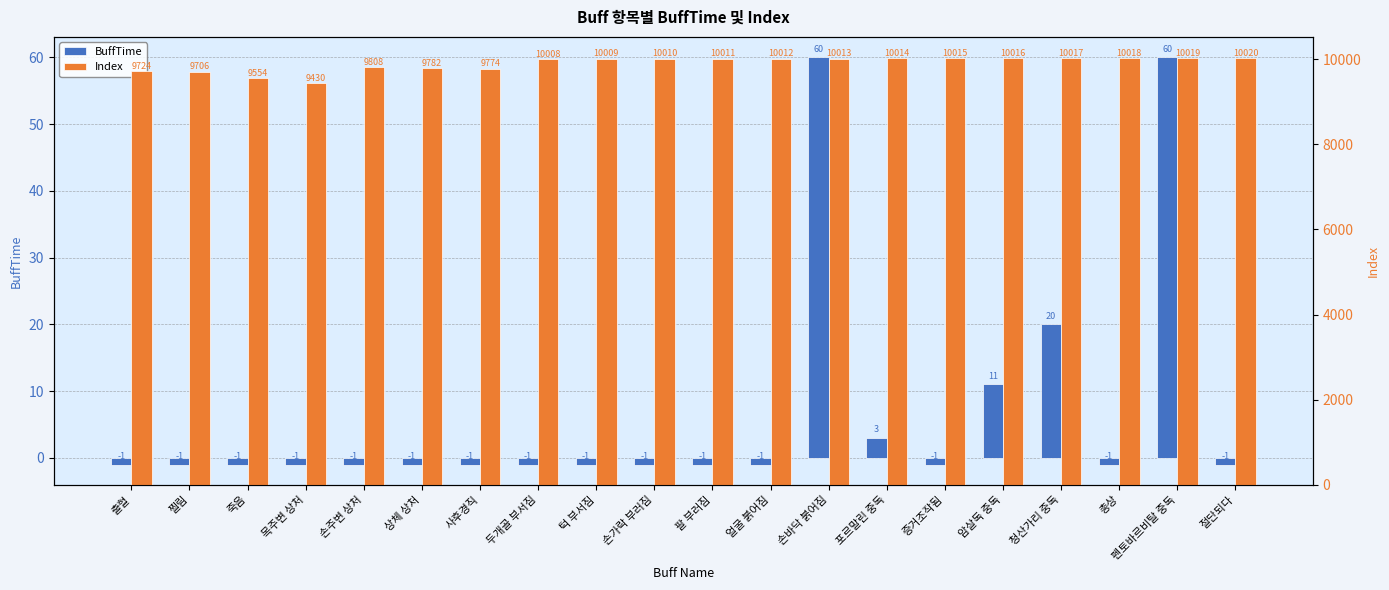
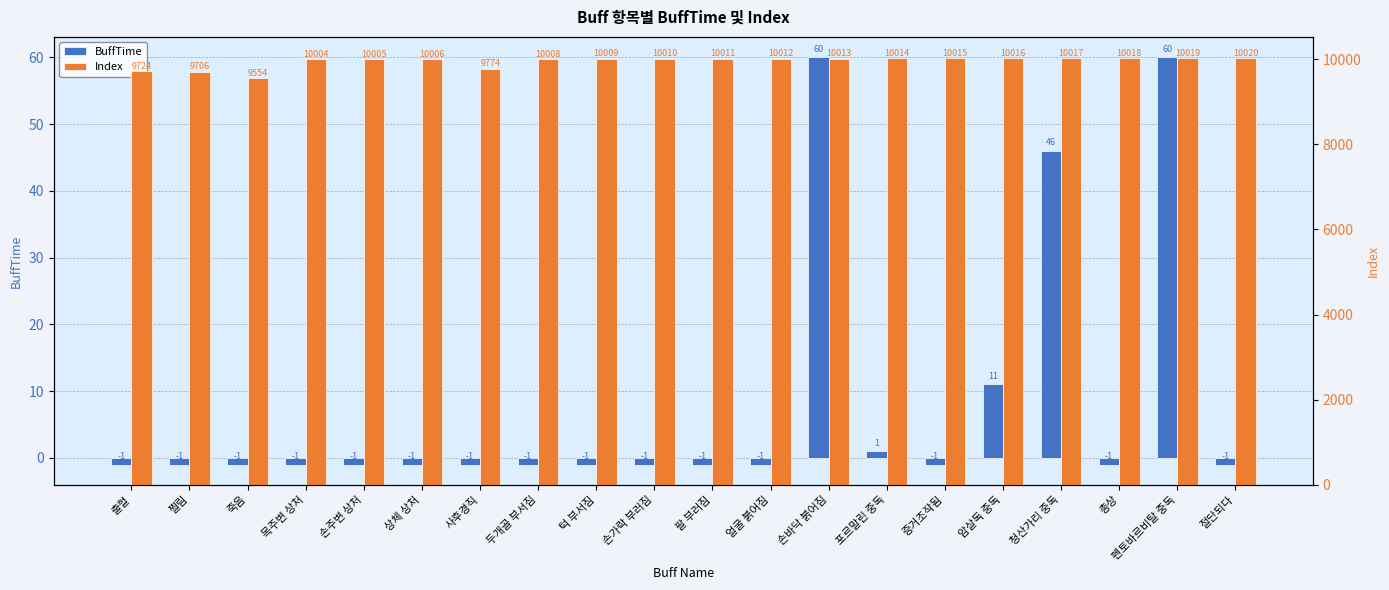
BuffTime, 포르말린 중독: 3 -> 1
BuffTime, 청산가리 중독: 20 -> 46
Index, 목주변 상처: 9430 -> 10004
Index, 손주변 상처: 9808 -> 10005
Index, 상체 상처: 9782 -> 10006
